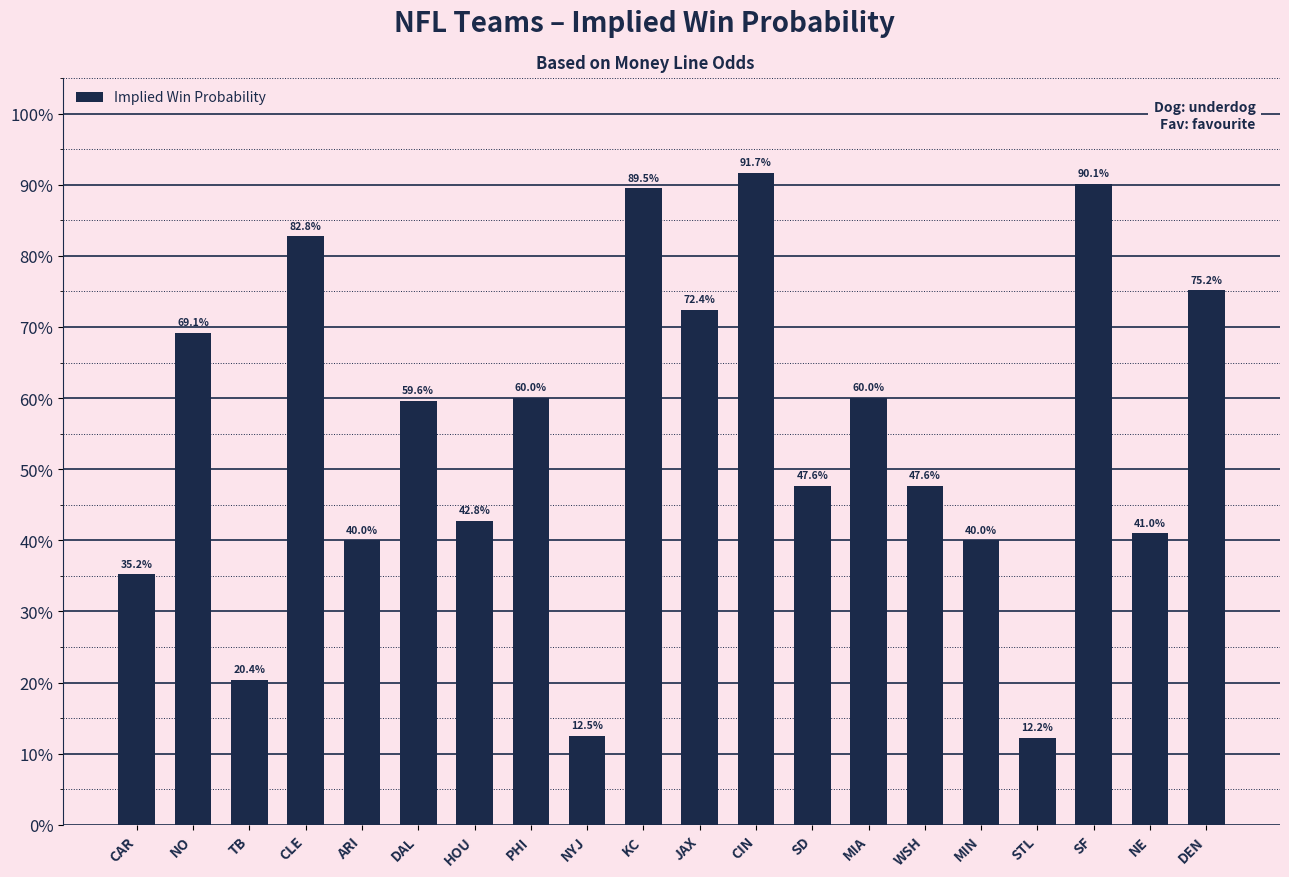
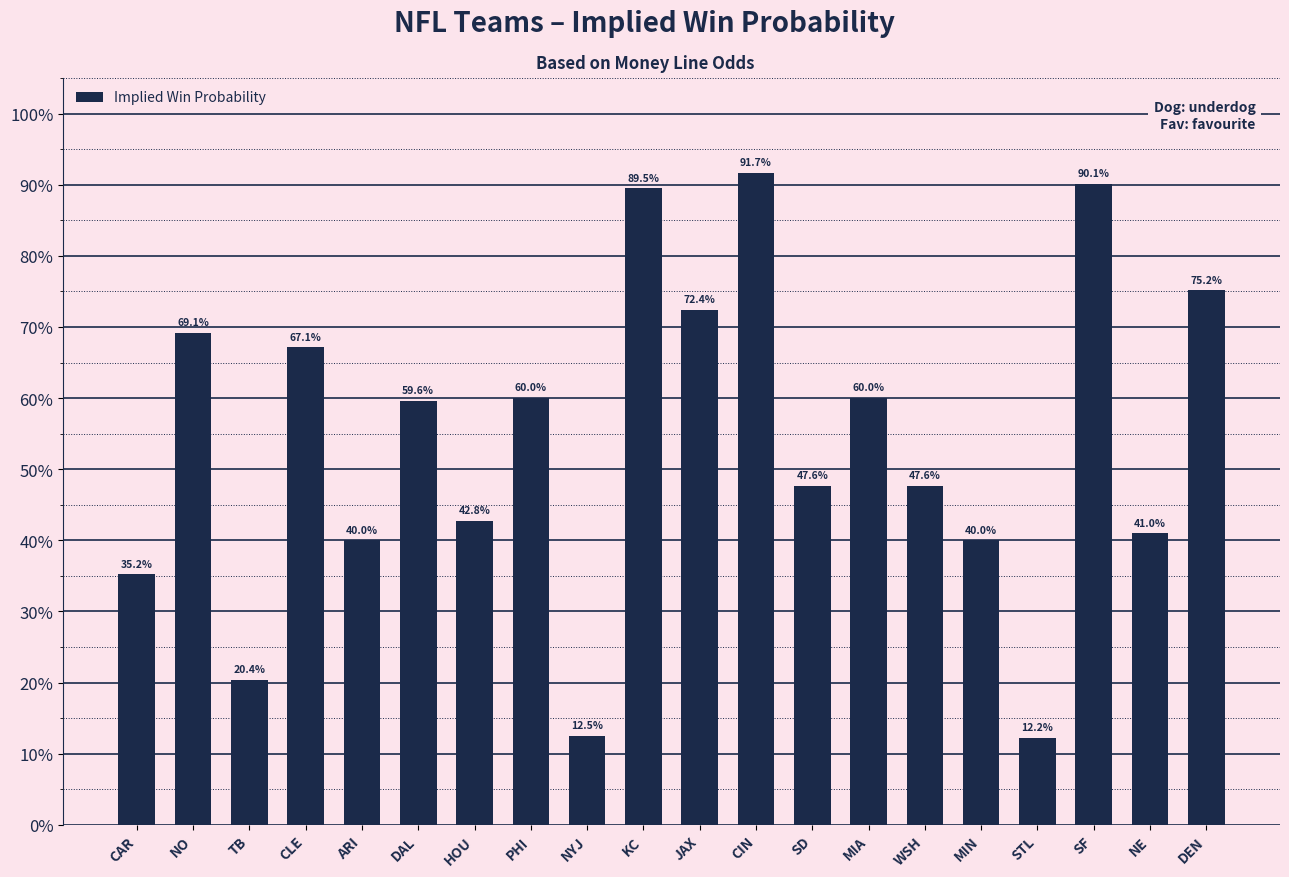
CLE: 82.8% -> 67.1%
